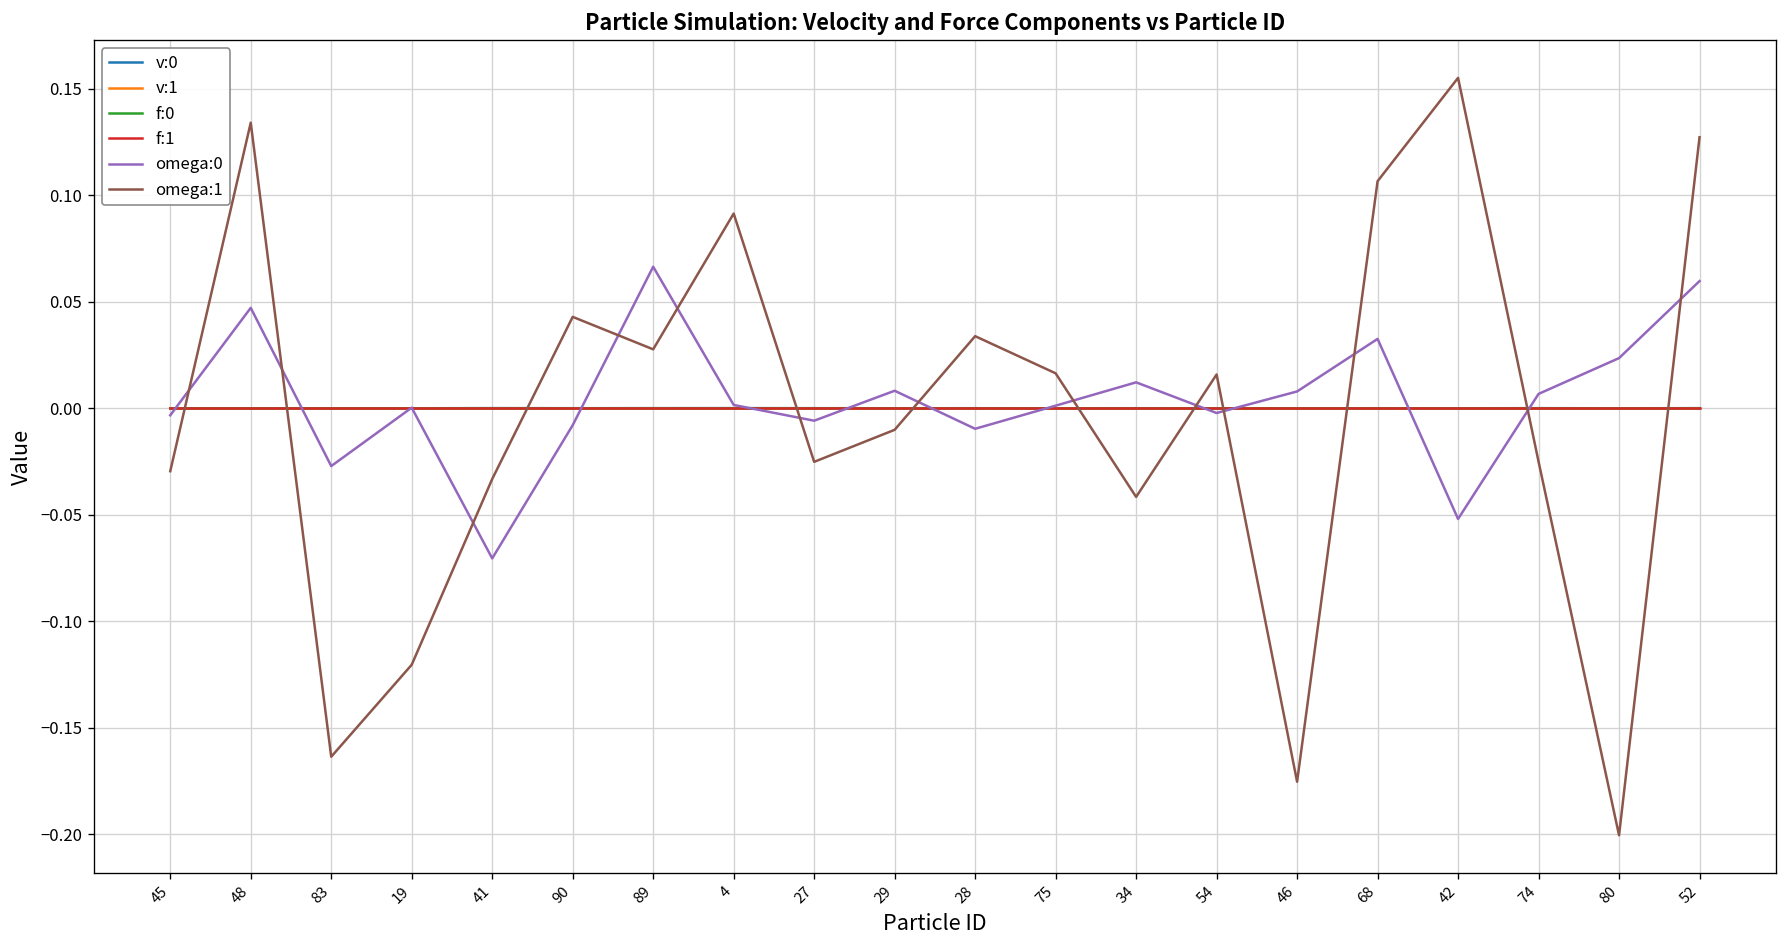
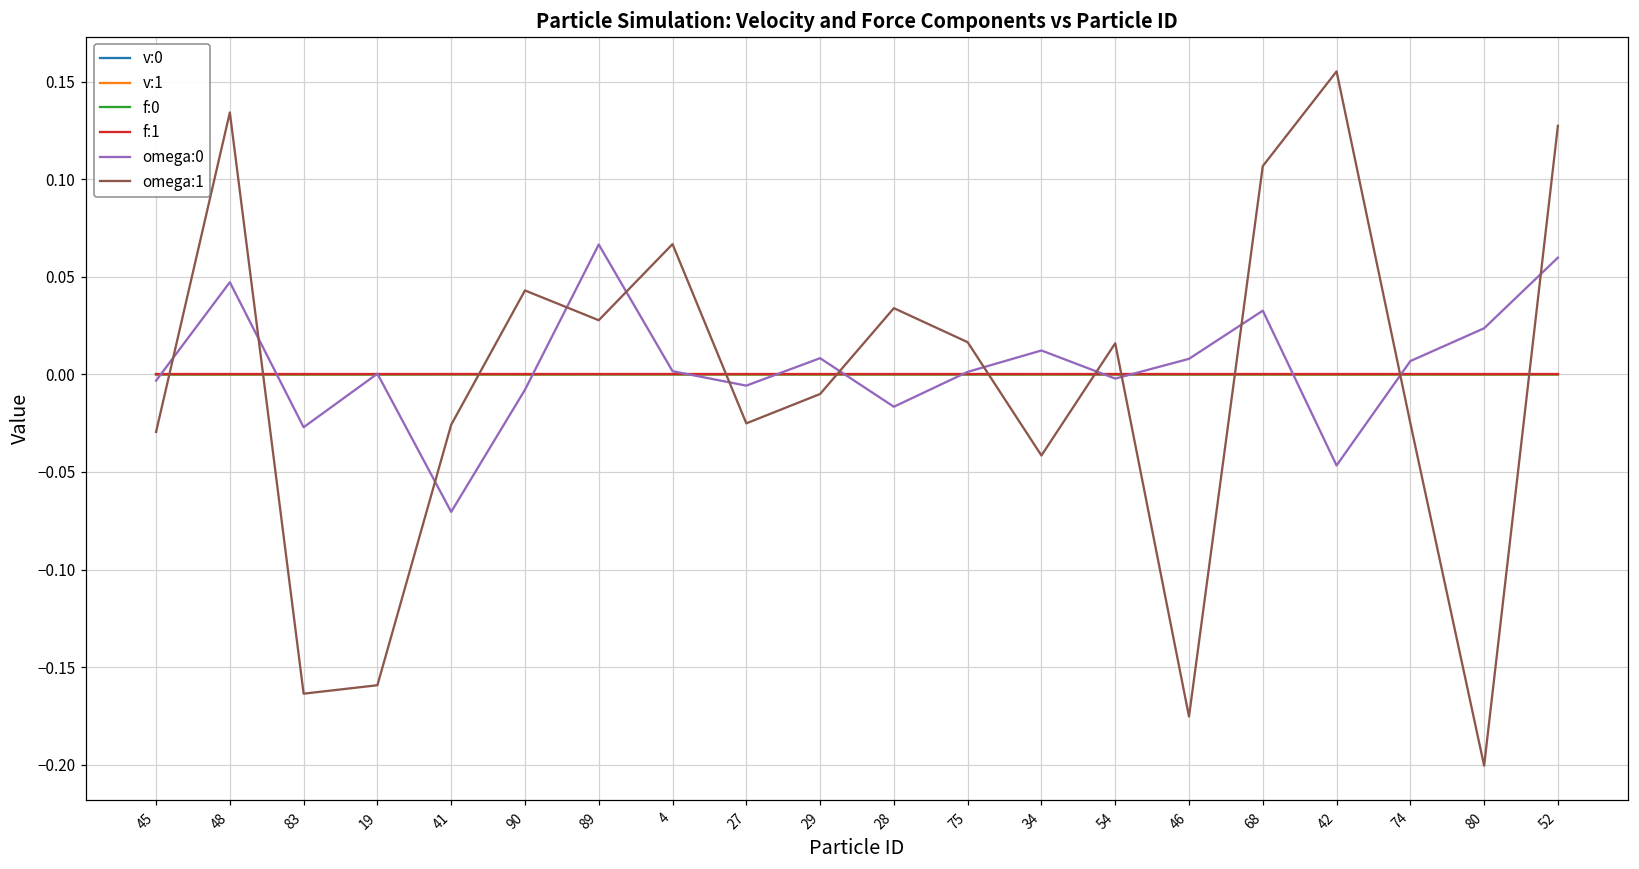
omega:1, 19: -0.120 -> -0.159
omega:1, 41: -0.033 -> -0.026
omega:1, 4: 0.091 -> 0.067
omega:0, 28: -0.010 -> -0.017
omega:0, 42: -0.052 -> -0.047
